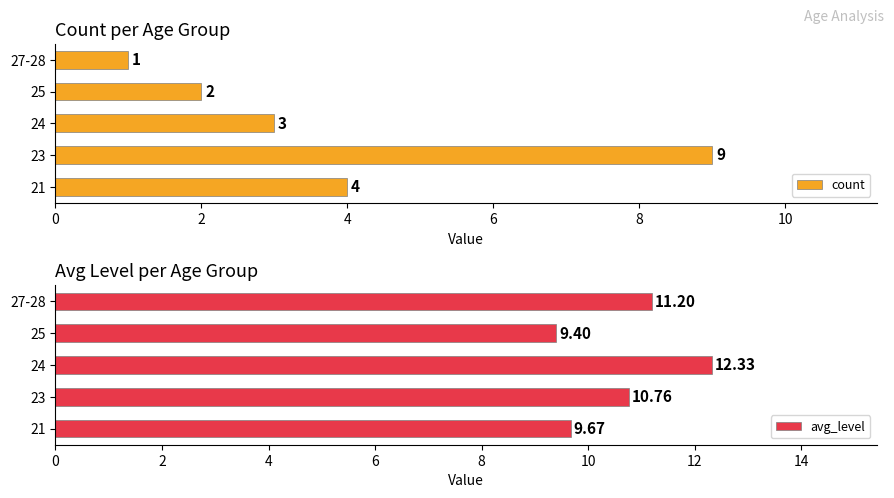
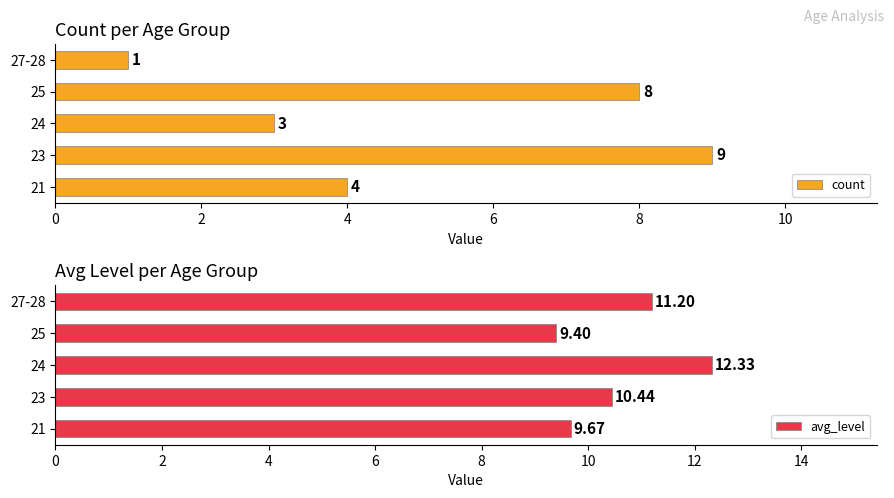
Count per Age Group, 25: 2 -> 8
Avg Level per Age Group, 23: 10.76 -> 10.44
